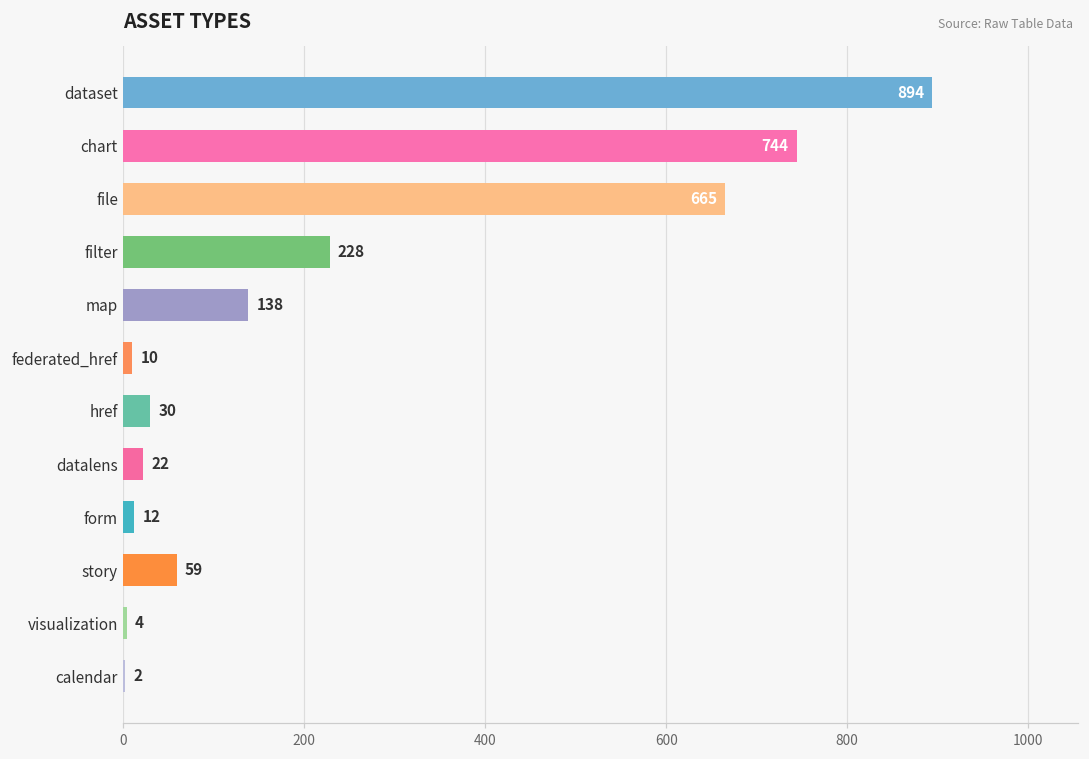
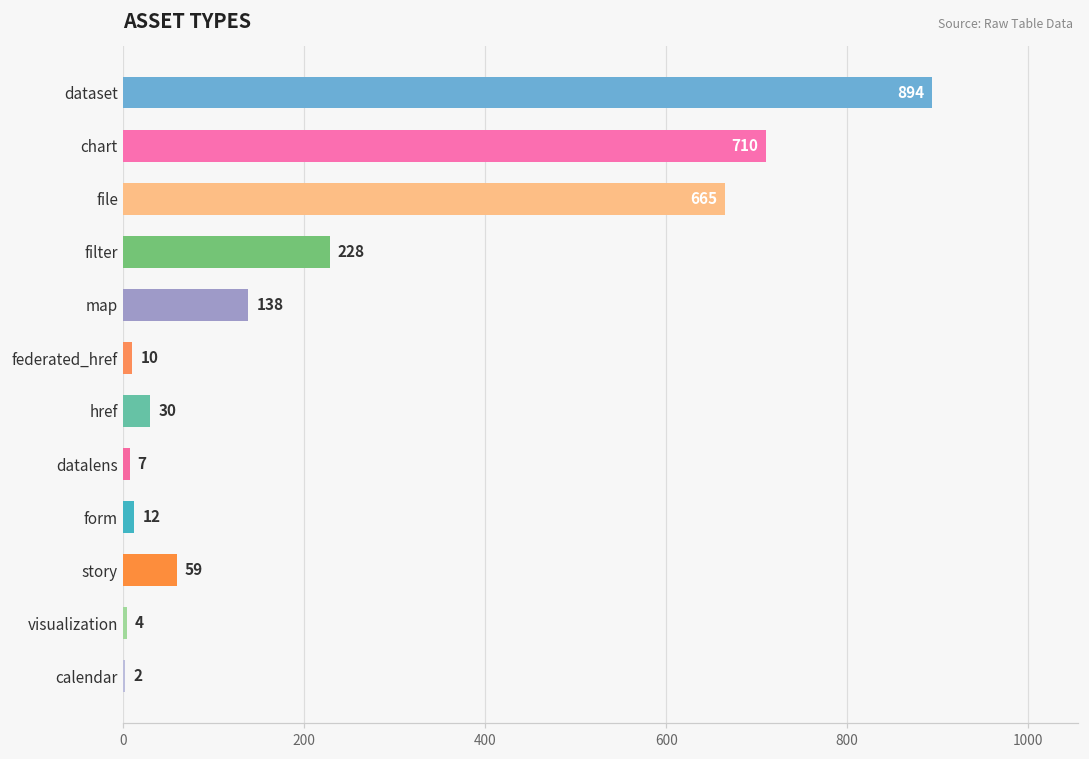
chart: 744 -> 710
datalens: 22 -> 7
